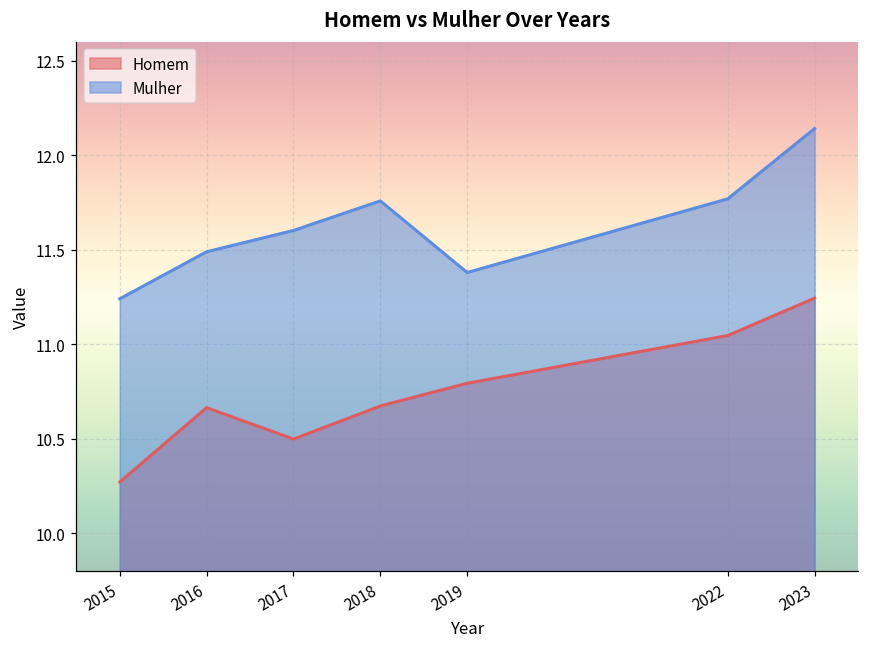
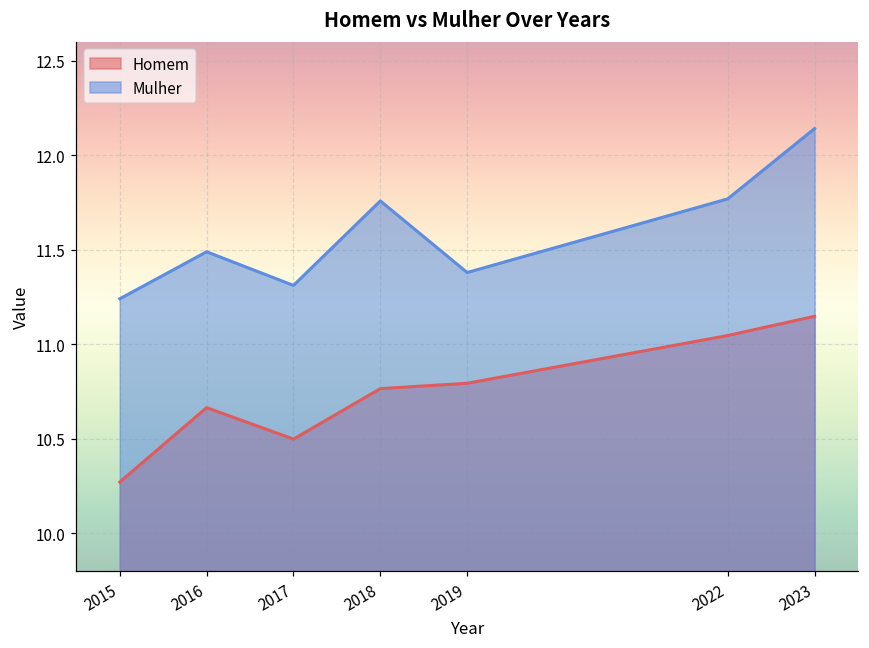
Mulher, 2017: 11.60 -> 11.31
Homem, 2018: 10.67 -> 10.77
Homem, 2023: 11.24 -> 11.15
